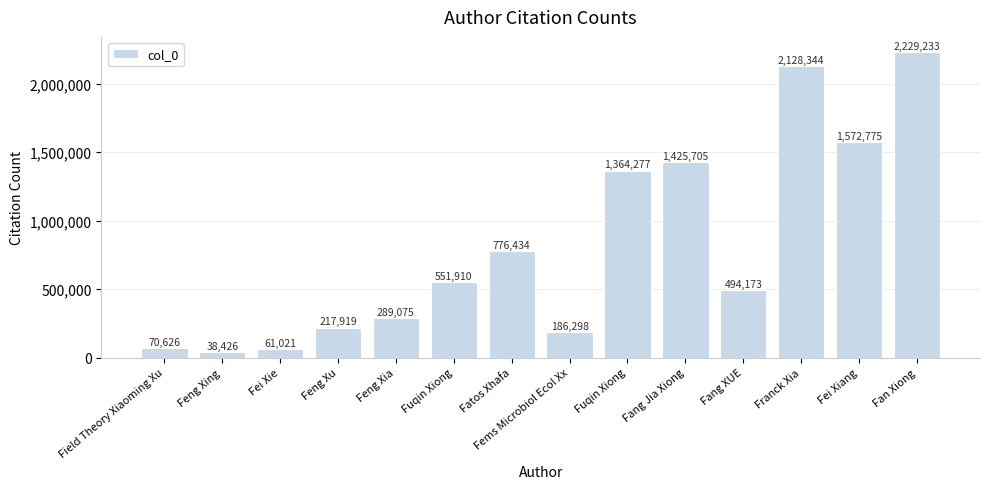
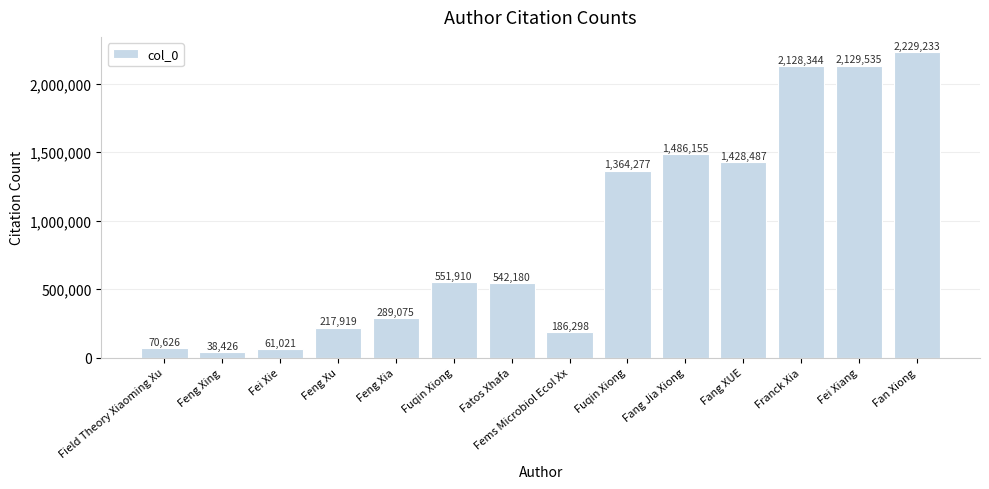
Fatos Xhafa: 776,434 -> 542,180
Fang Jia Xiong: 1,425,705 -> 1,486,155
Fang XUE: 494,173 -> 1,428,487
Fei Xiang: 1,572,775 -> 2,129,535
